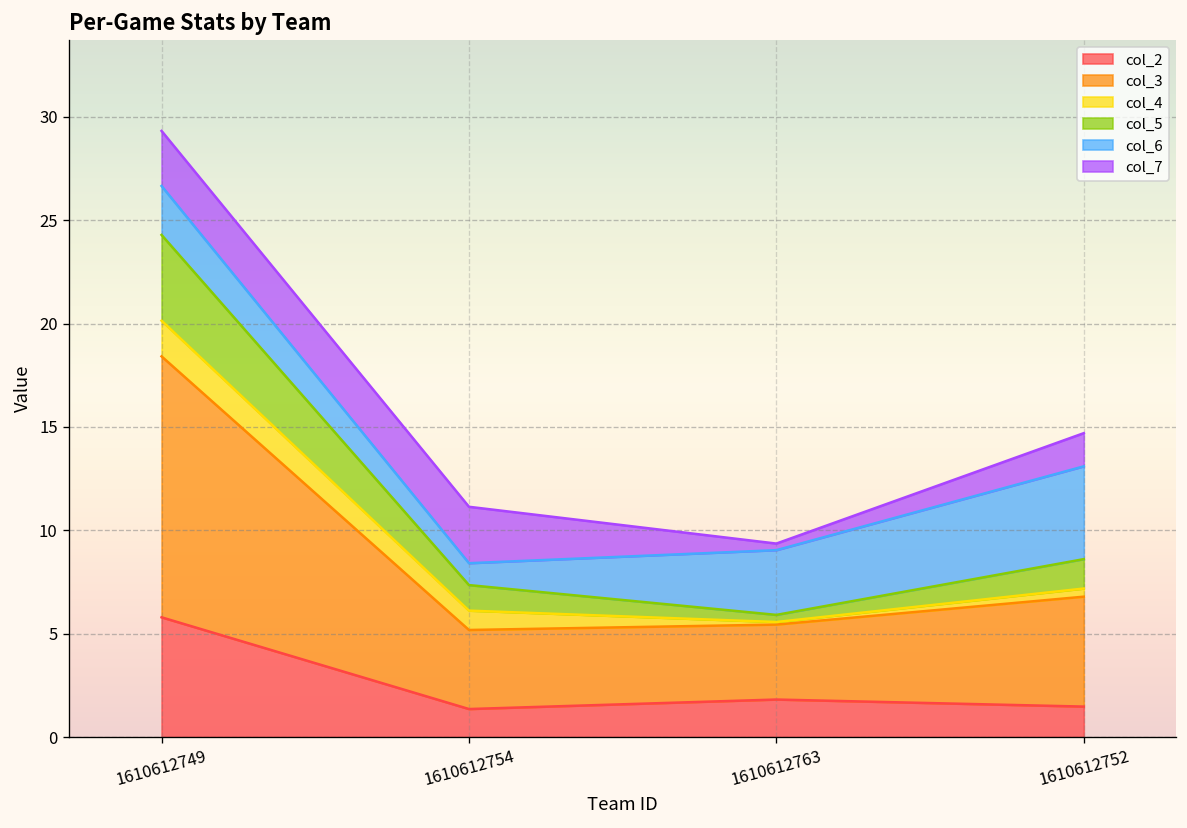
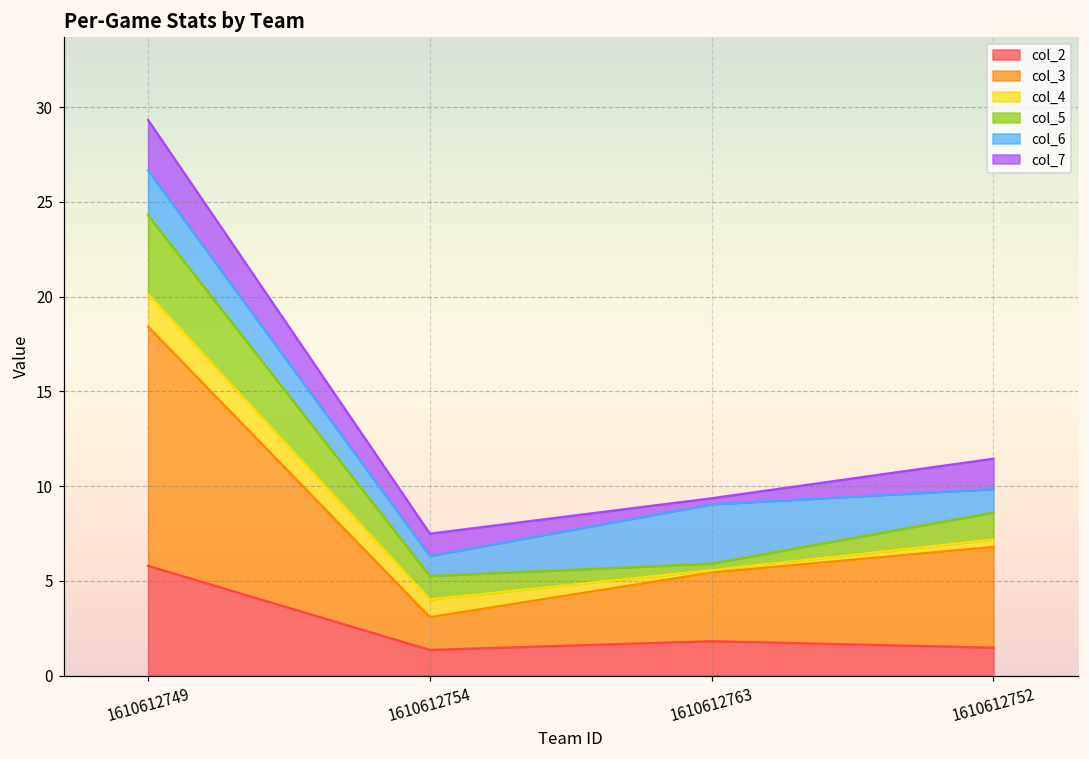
col_3, 1610612754: 3.8 -> 1.7
col_7, 1610612754: 2.7 -> 1.2
col_6, 1610612752: 4.5 -> 1.2
